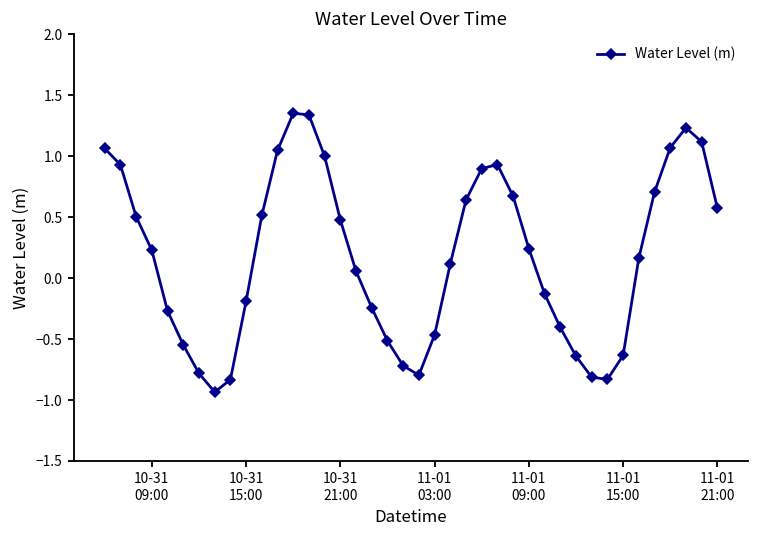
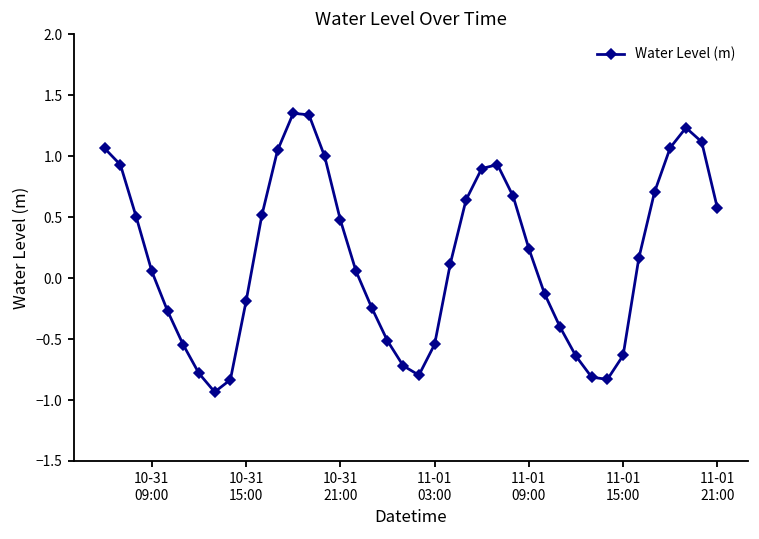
10-31 09:00: 0.23 -> 0.06
11-01 03:00: -0.47 -> -0.54
